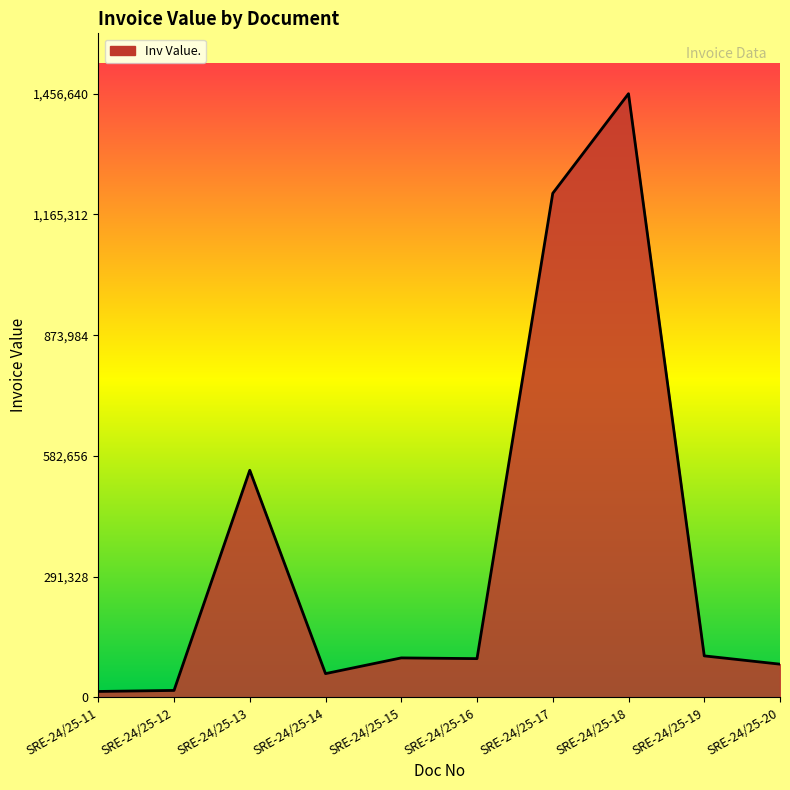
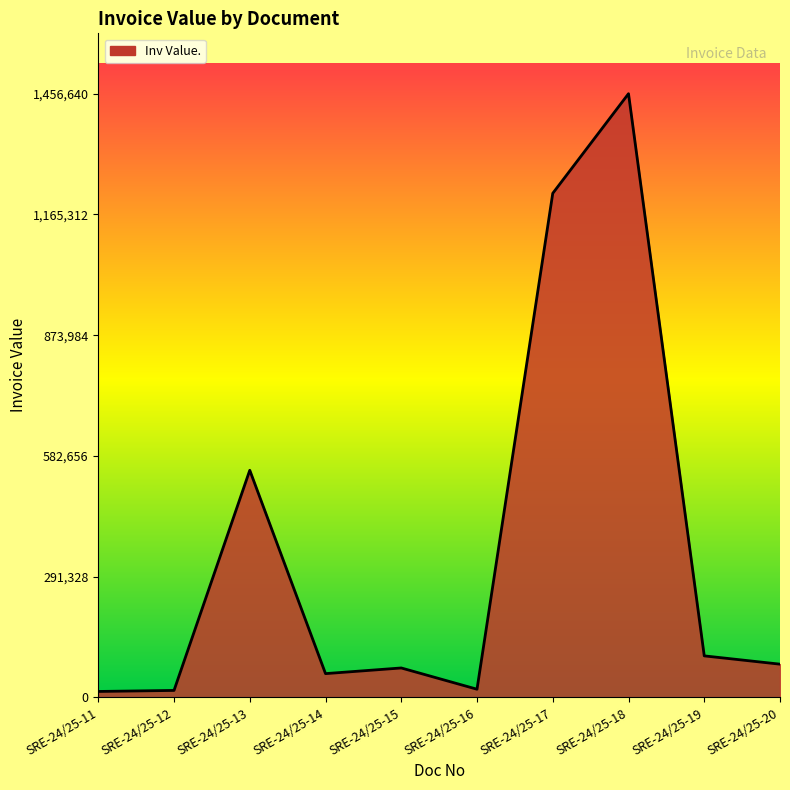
SRE-24/25-15: 100,000 -> 70,000
SRE-24/25-16: 90,000 -> 20,000
